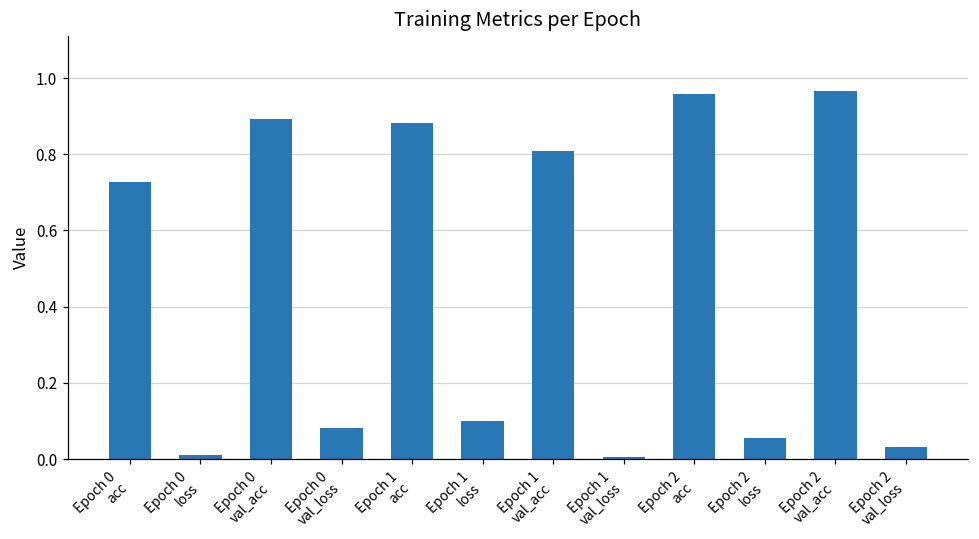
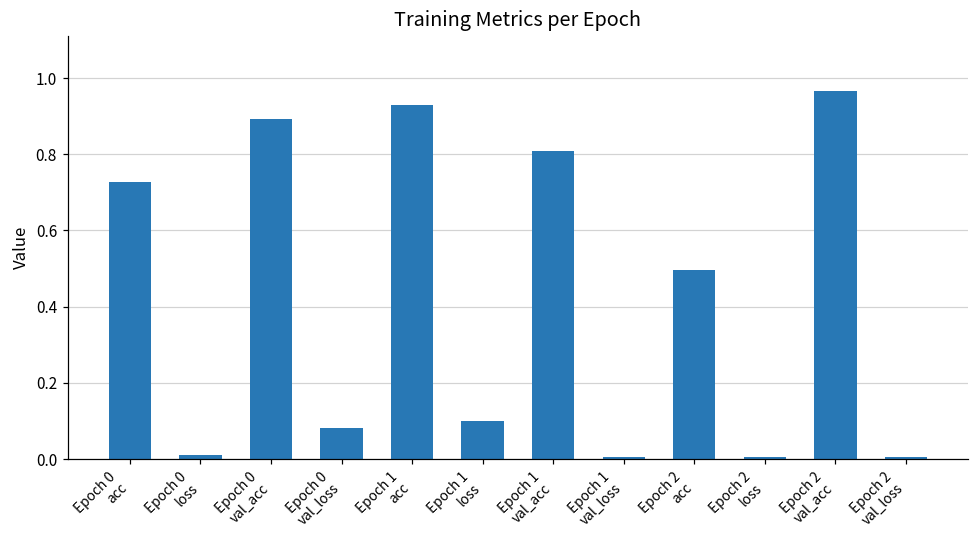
Epoch 1 acc: 0.88 -> 0.93
Epoch 2 acc: 0.96 -> 0.50
Epoch 2 loss: 0.06 -> 0.01
Epoch 2 val_loss: 0.03 -> 0.01
